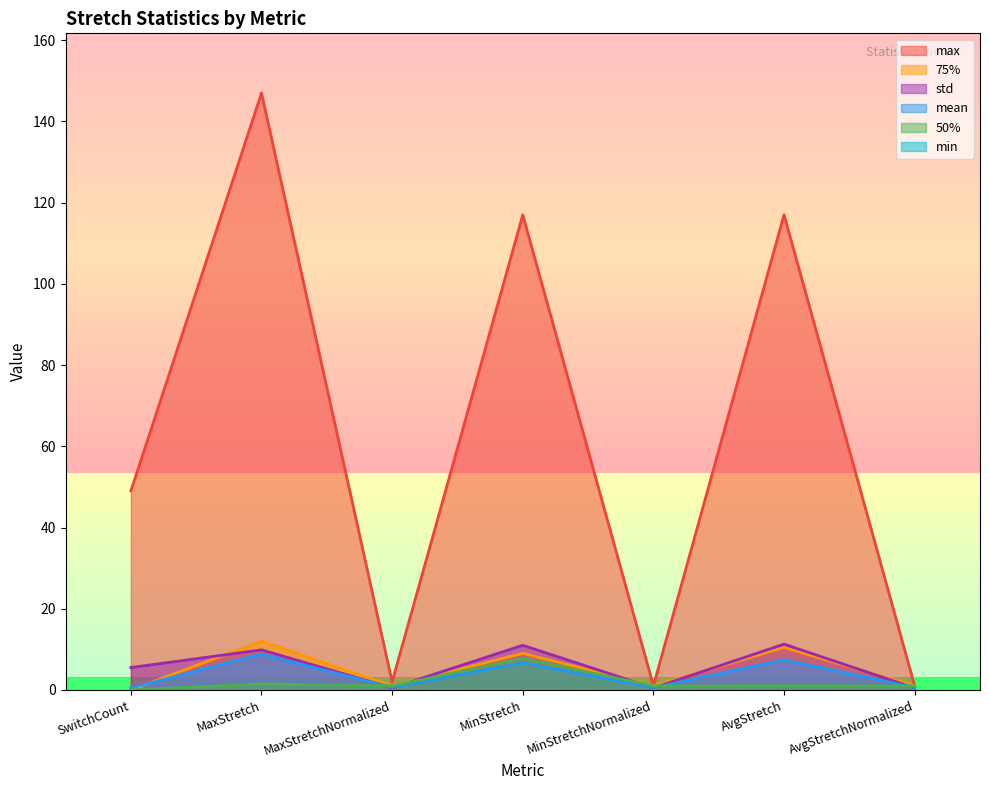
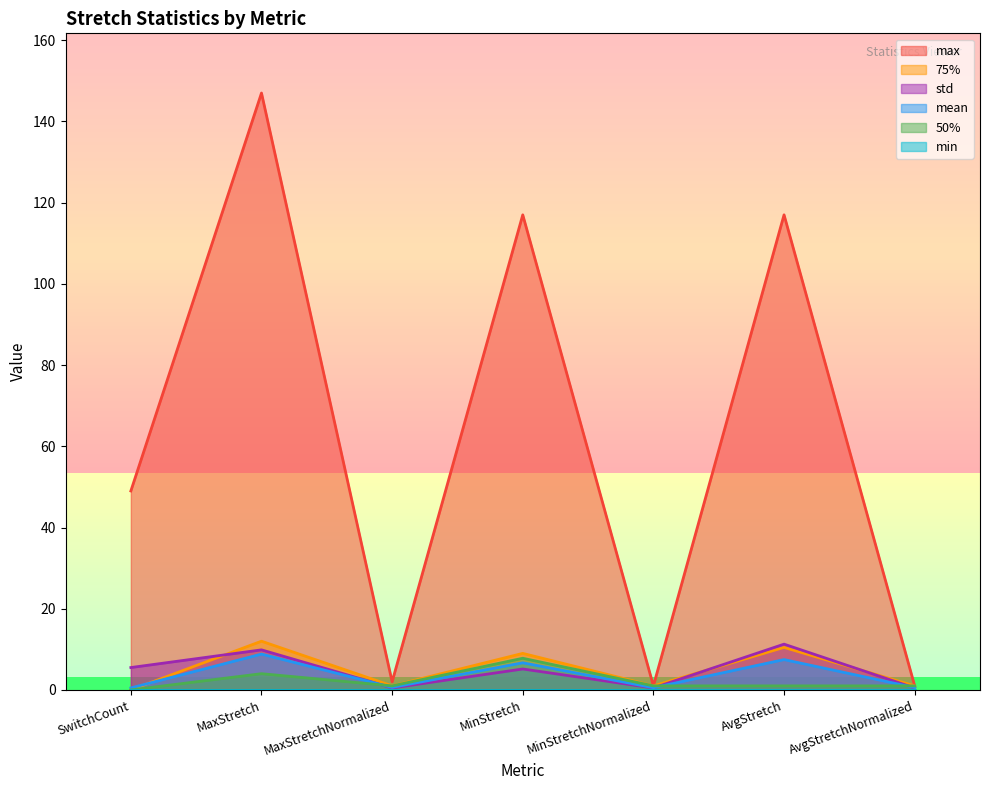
50%, MaxStretch: 2 -> 4
std, MinStretch: 11 -> 5
